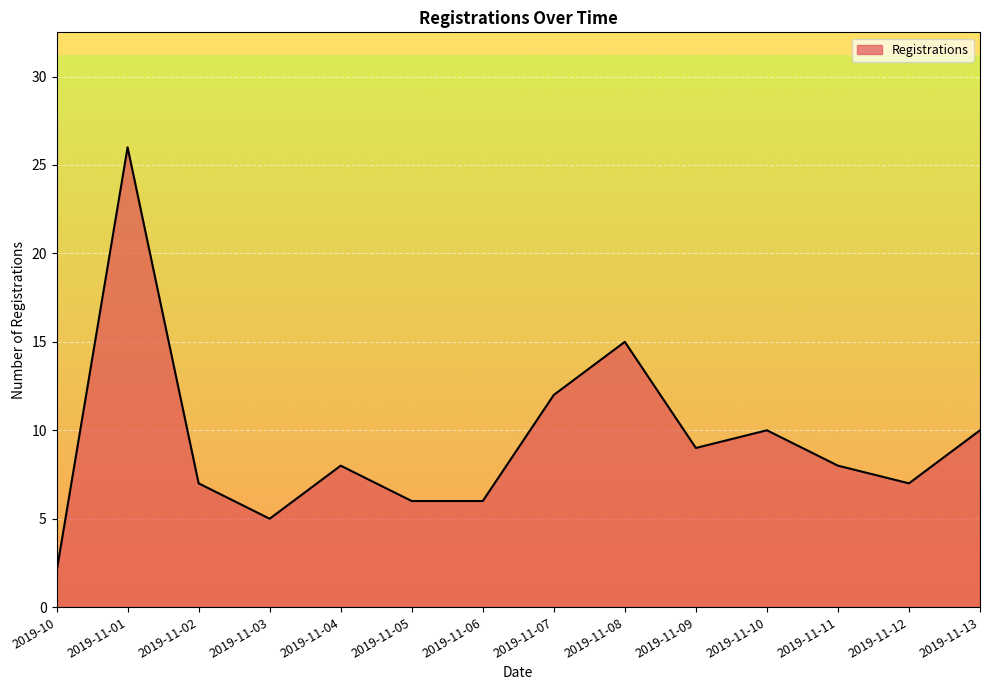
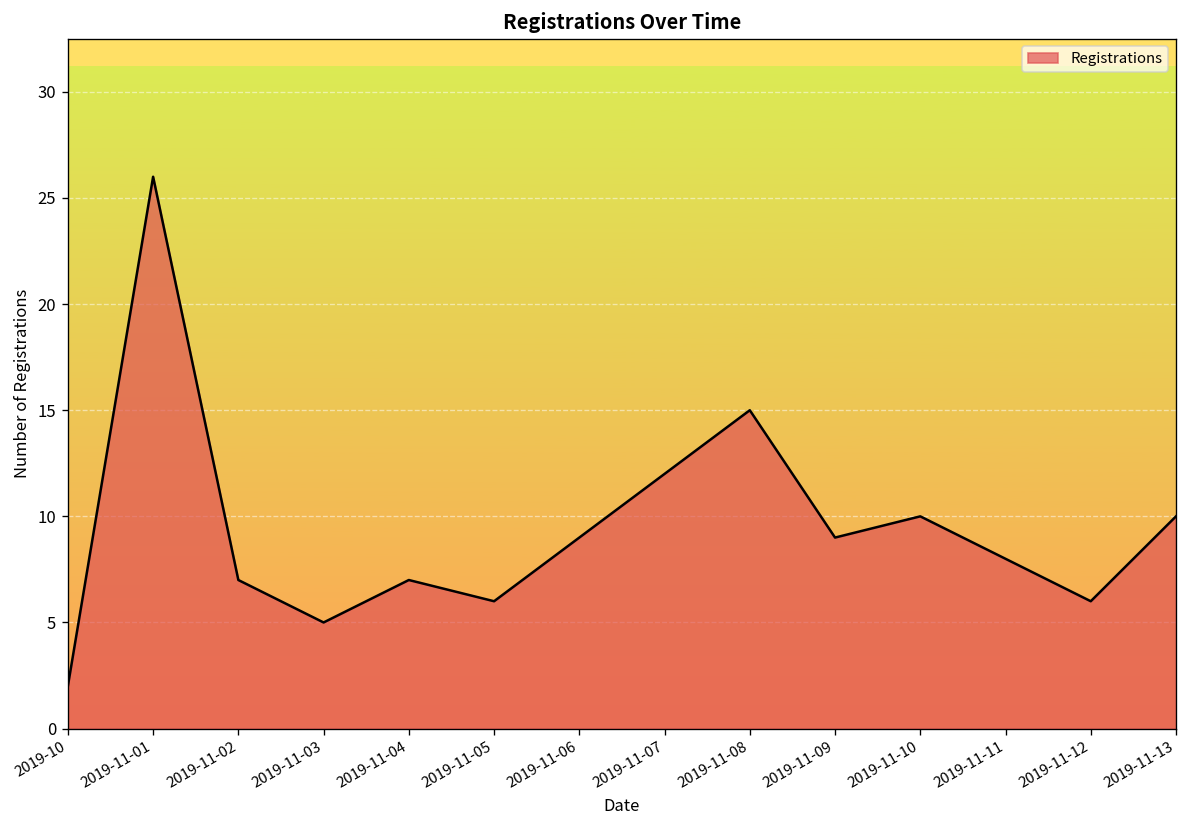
2019-11-04: 8 -> 7
2019-11-06: 6 -> 9
2019-11-12: 7 -> 6
